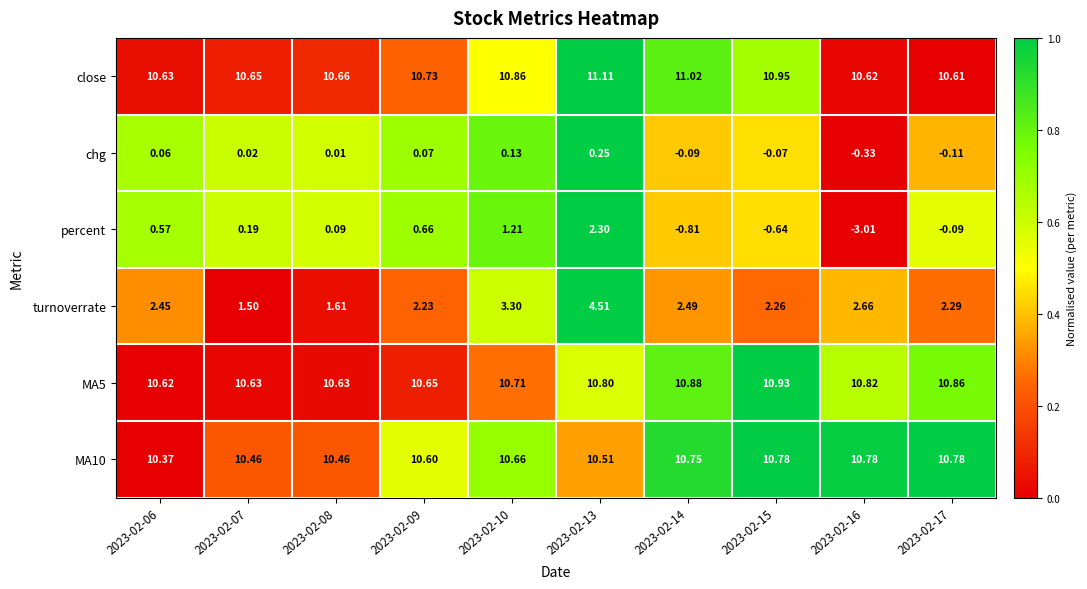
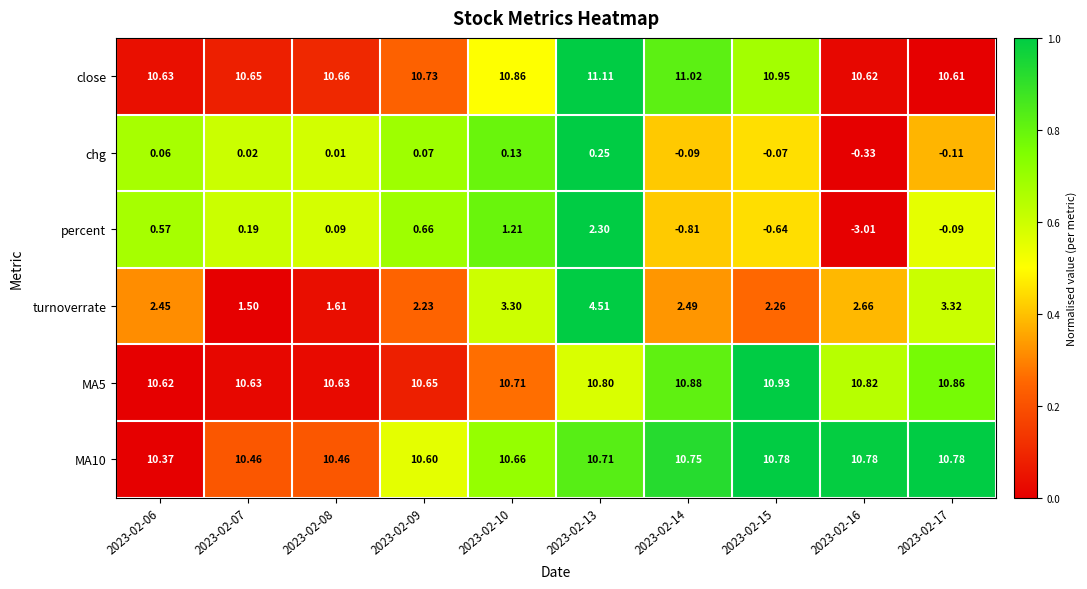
turnoverrate, 2023-02-17: 2.29 -> 3.32
MA10, 2023-02-13: 10.51 -> 10.71
